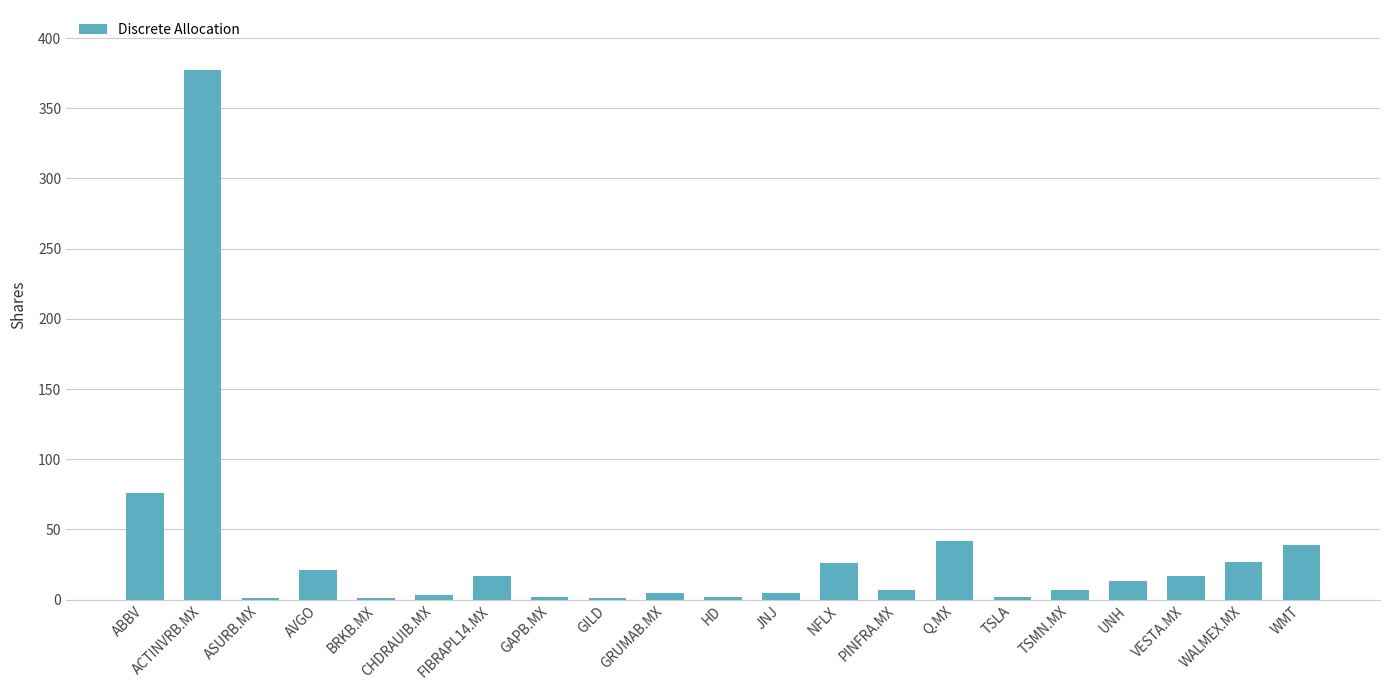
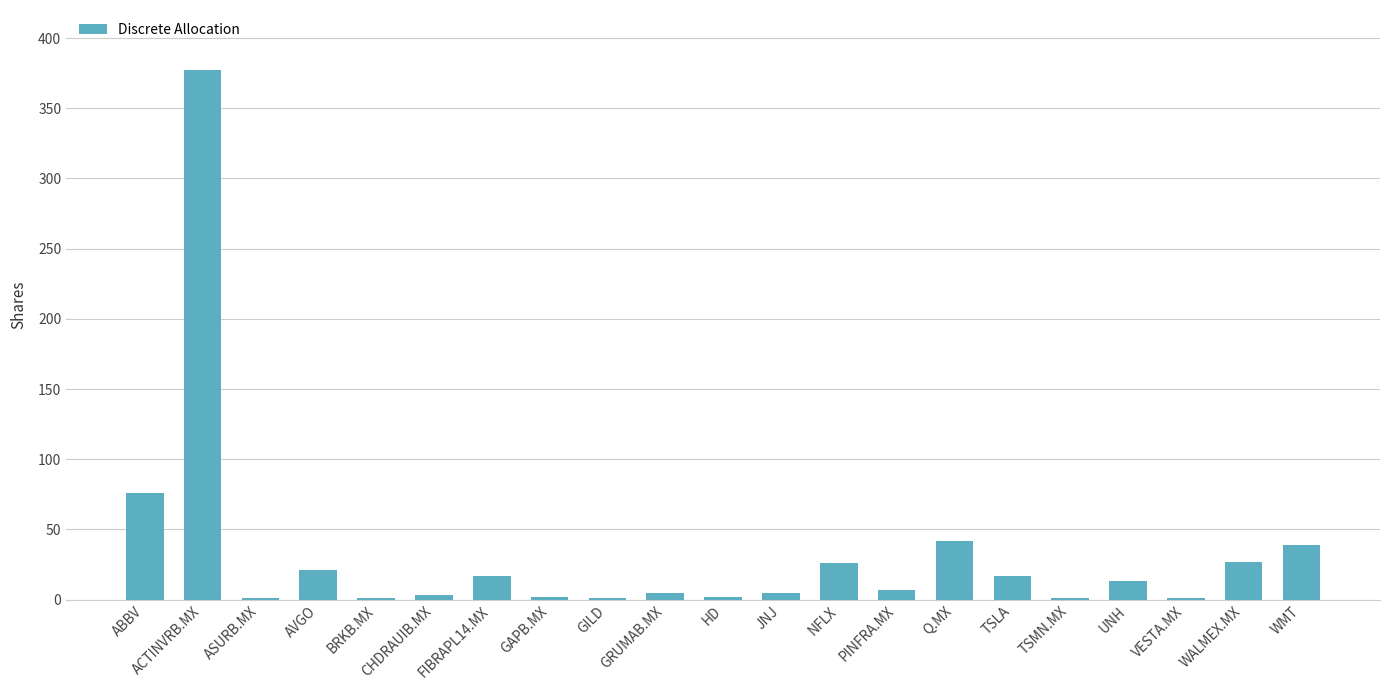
TSLA: 2 -> 17
TSMN.MX: 7 -> 1
VESTA.MX: 17 -> 1
